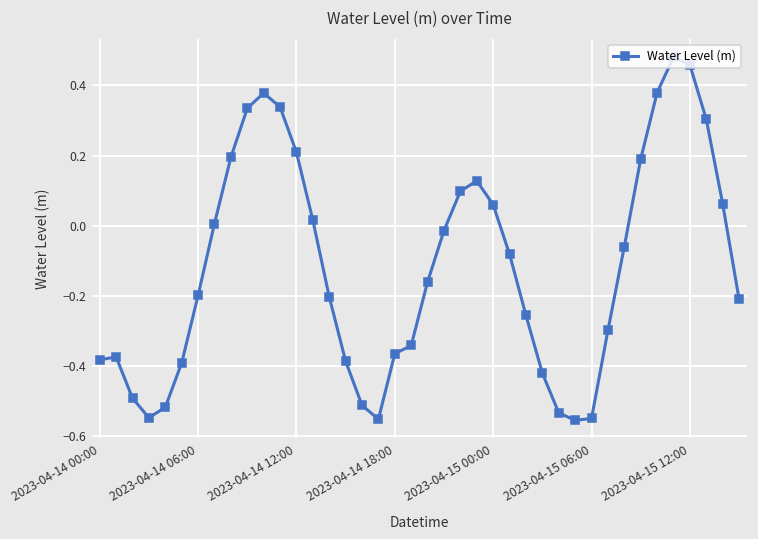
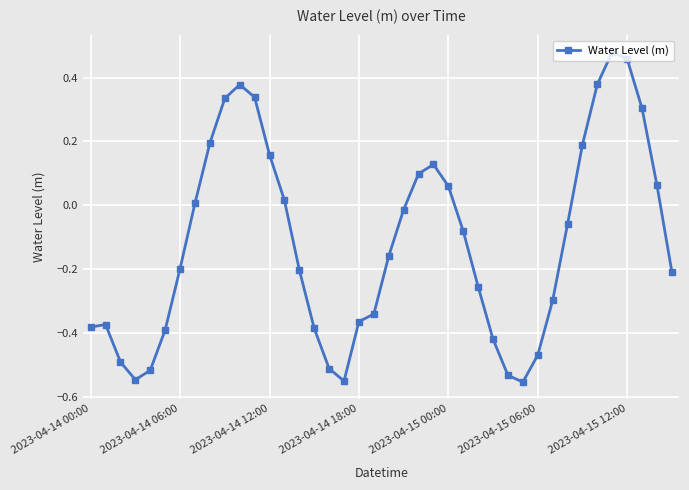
2023-04-14 12:00: 0.21 -> 0.16
2023-04-15 06:00: -0.55 -> -0.47
